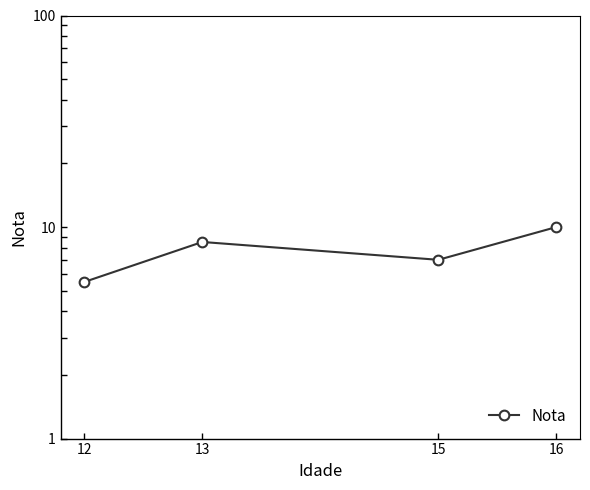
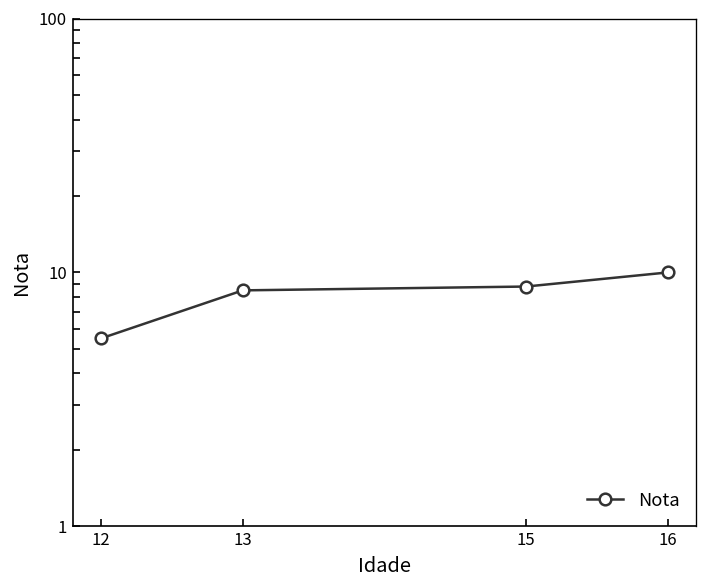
15: 7.0 -> 8.8
